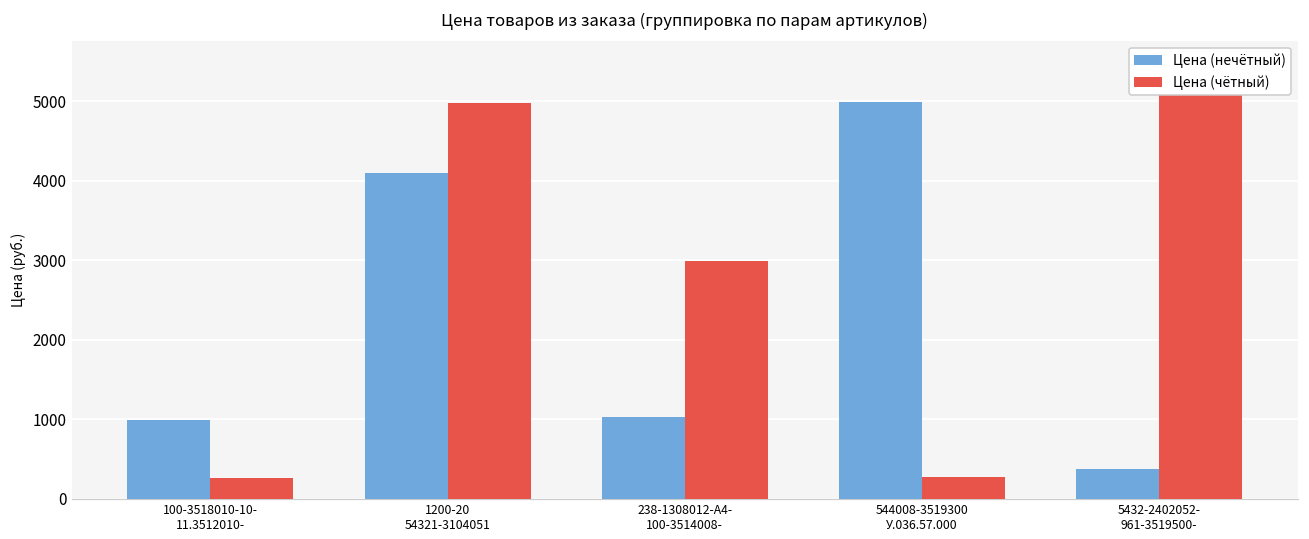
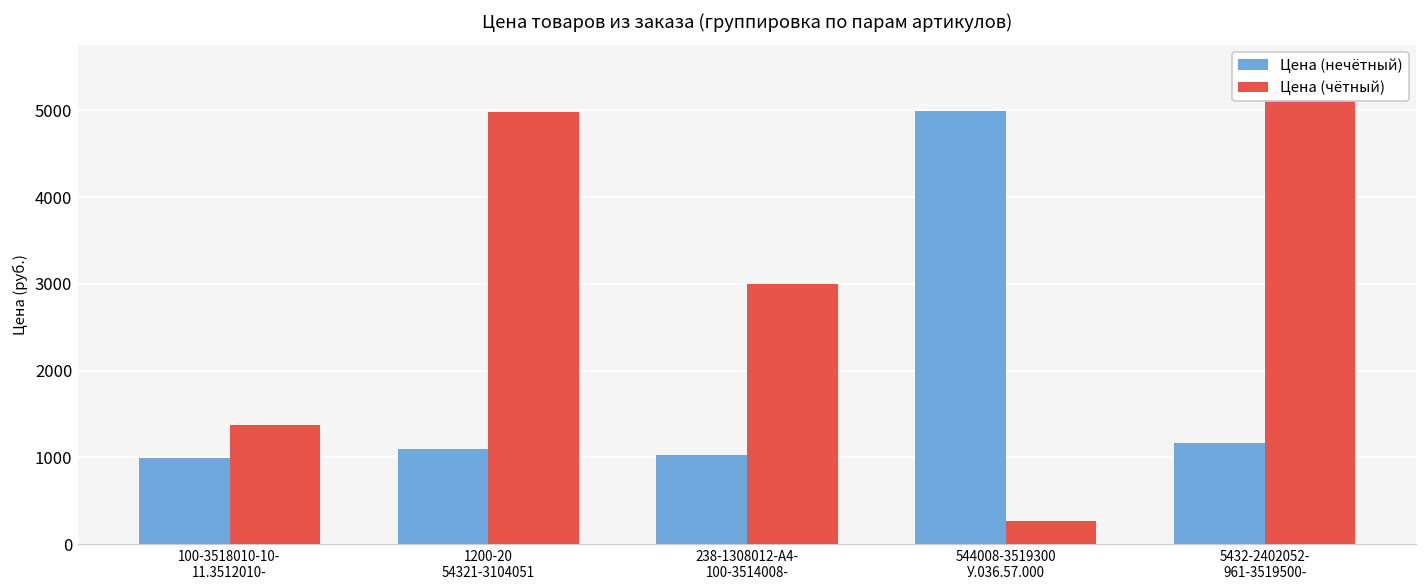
Цена (чётный), 100-3518010-10- 11.3512010-: 300 -> 1400
Цена (нечётный), 1200-20 54321-3104051: 4100 -> 1100
Цена (нечётный), 5432-2402052- 961-3519500-: 400 -> 1200
